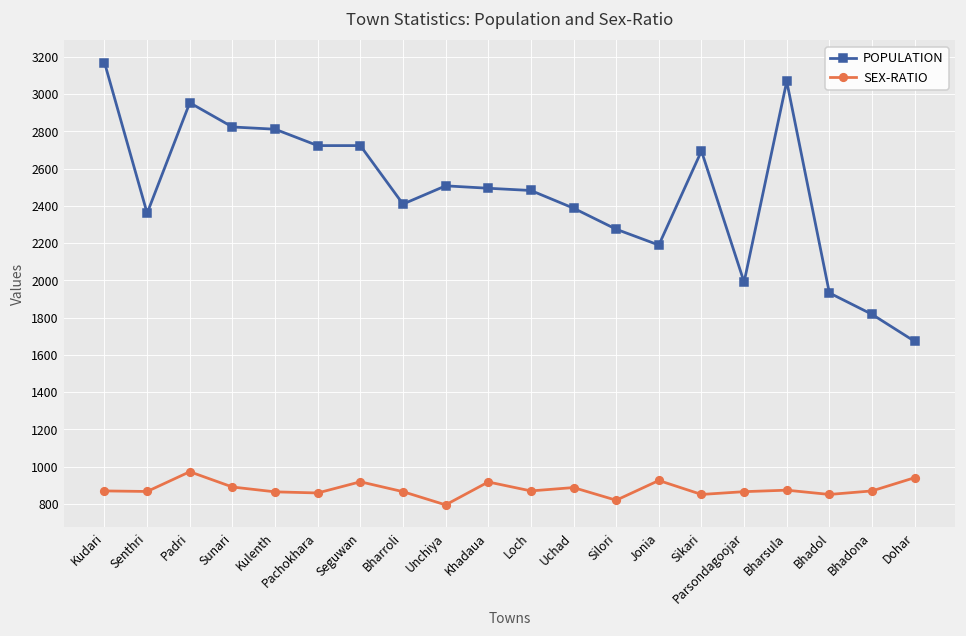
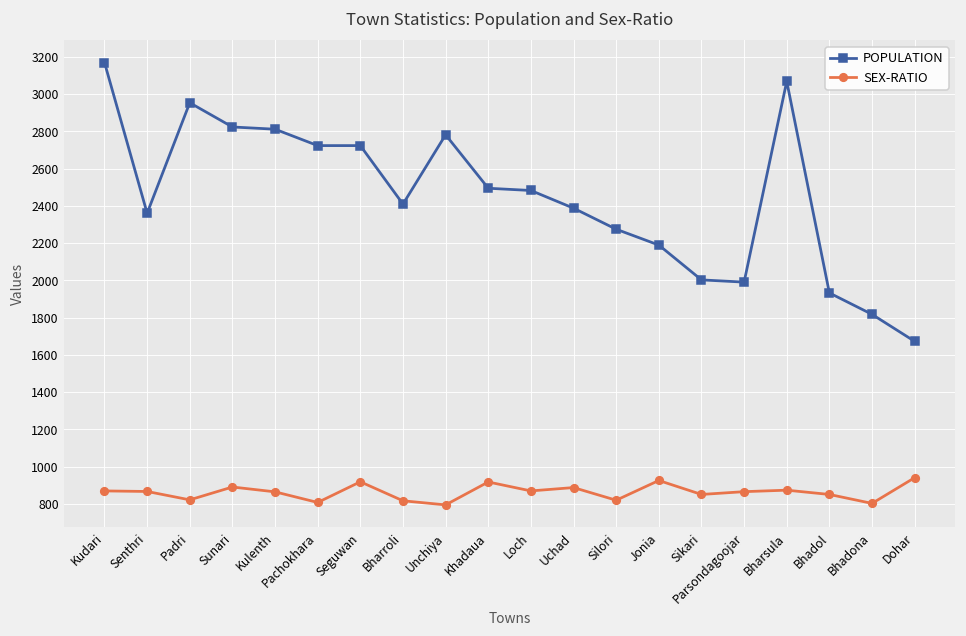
SEX-RATIO, Padri: 970 -> 820
SEX-RATIO, Pachokhara: 860 -> 810
SEX-RATIO, Bharroli: 870 -> 820
POPULATION, Unchiya: 2510 -> 2780
POPULATION, Sikari: 2700 -> 2000
SEX-RATIO, Bhadona: 870 -> 800
